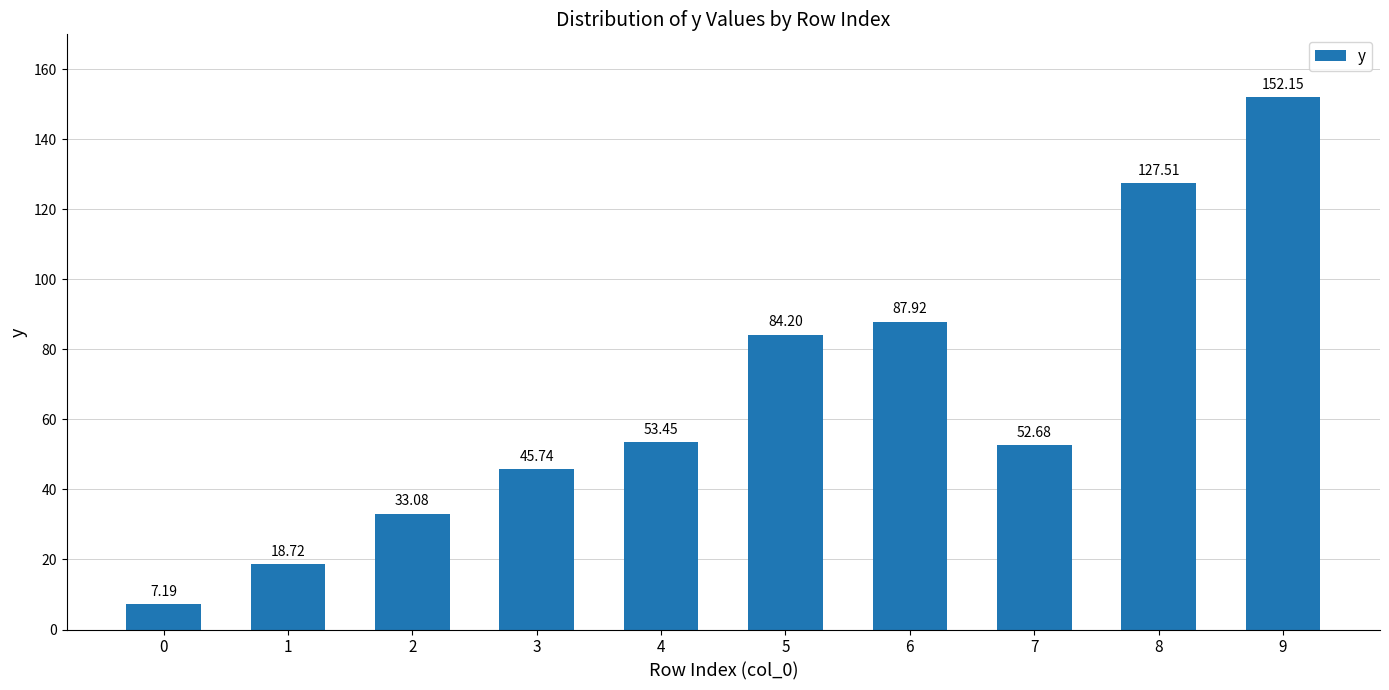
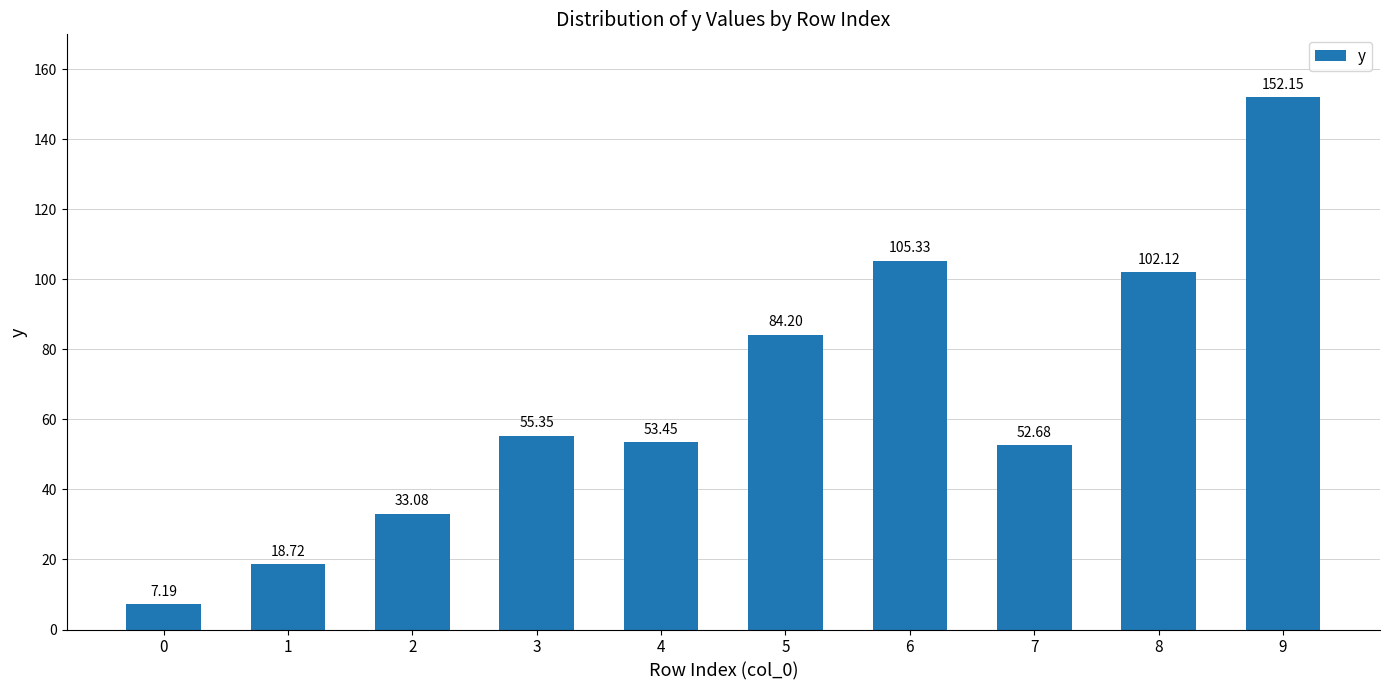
3: 45.74 -> 55.35
6: 87.92 -> 105.33
8: 127.51 -> 102.12
